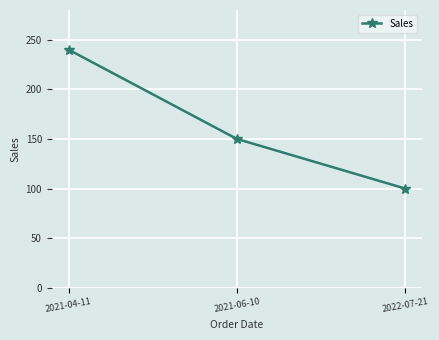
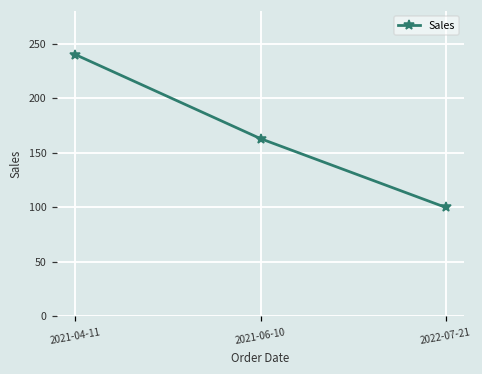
2021-06-10: 150 -> 160
